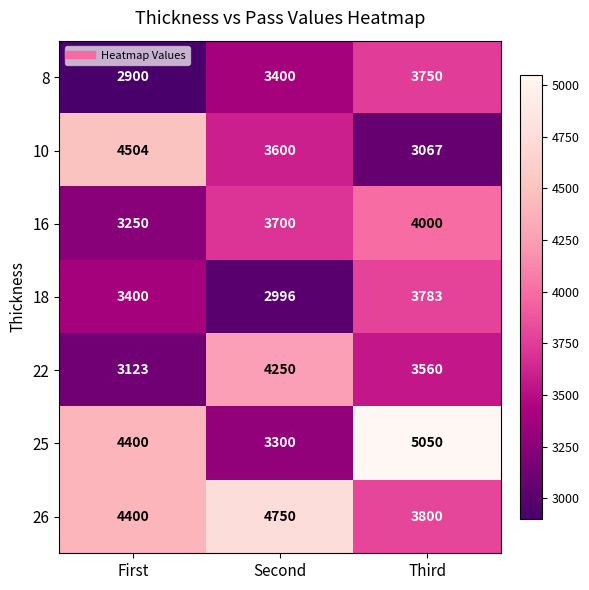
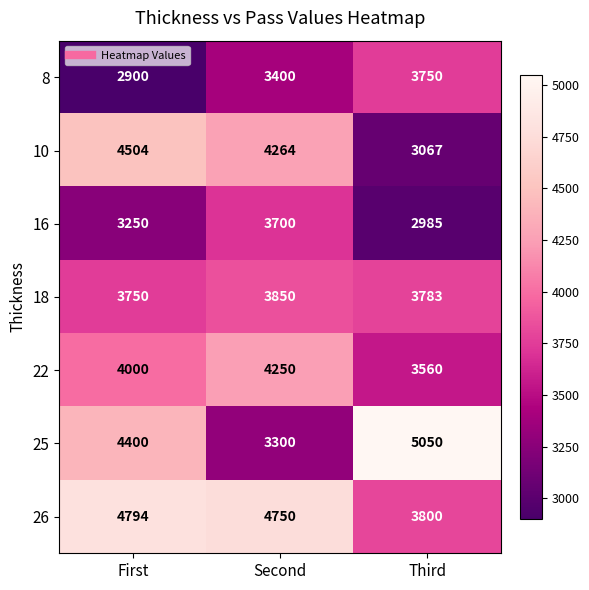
10, Second: 3600 -> 4264
16, Third: 4000 -> 2985
18, First: 3400 -> 3750
18, Second: 2996 -> 3850
22, First: 3123 -> 4000
26, First: 4400 -> 4794
